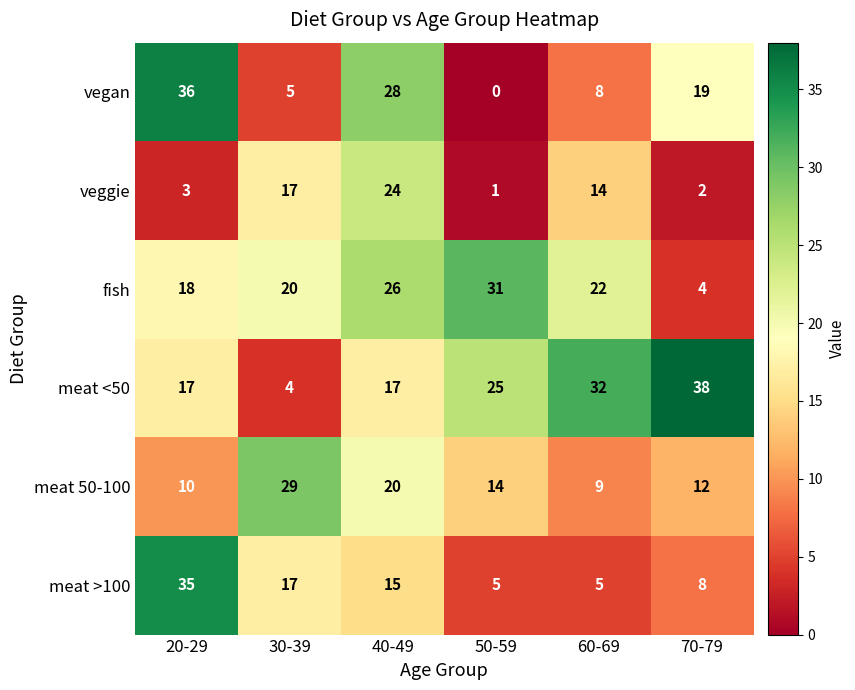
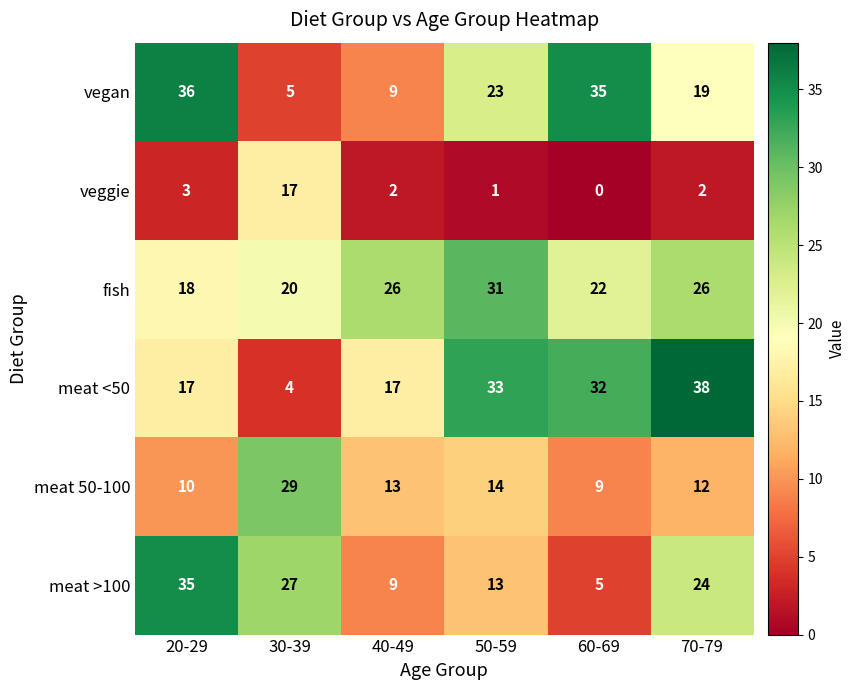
vegan, 40-49: 28 -> 9
vegan, 50-59: 0 -> 23
vegan, 60-69: 8 -> 35
veggie, 40-49: 24 -> 2
veggie, 60-69: 14 -> 0
fish, 70-79: 4 -> 26
meat <50, 50-59: 25 -> 33
meat 50-100, 40-49: 20 -> 13
meat >100, 30-39: 17 -> 27
meat >100, 40-49: 15 -> 9
meat >100, 50-59: 5 -> 13
meat >100, 70-79: 8 -> 24
